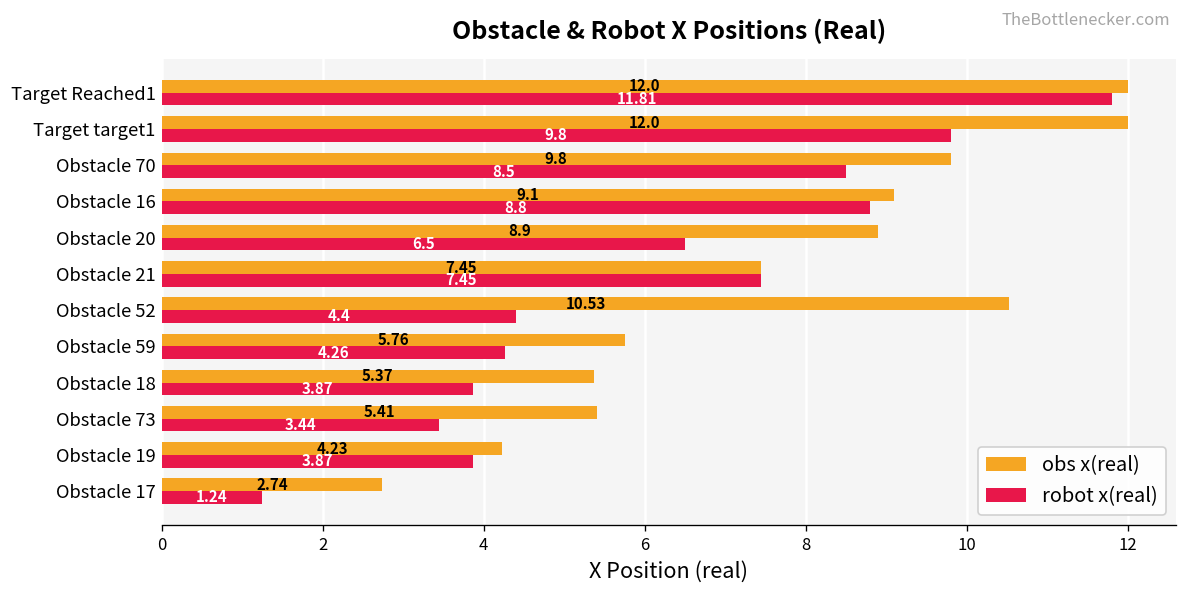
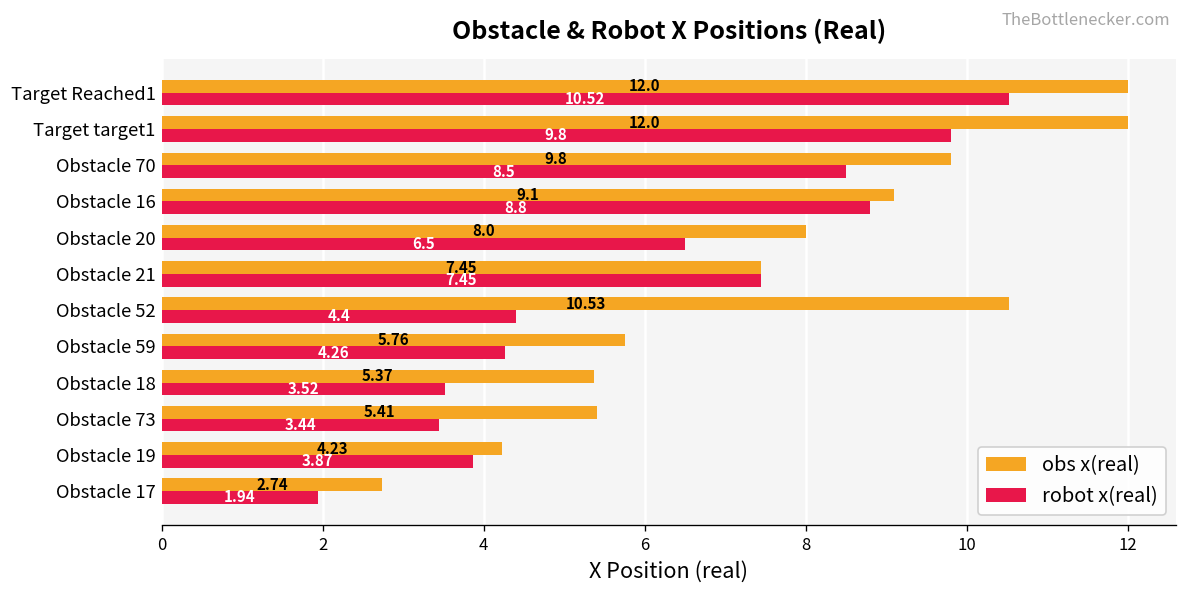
robot x(real), Target Reached1: 11.81 -> 10.52
obs x(real), Obstacle 20: 8.9 -> 8.0
robot x(real), Obstacle 18: 3.87 -> 3.52
robot x(real), Obstacle 17: 1.24 -> 1.94
